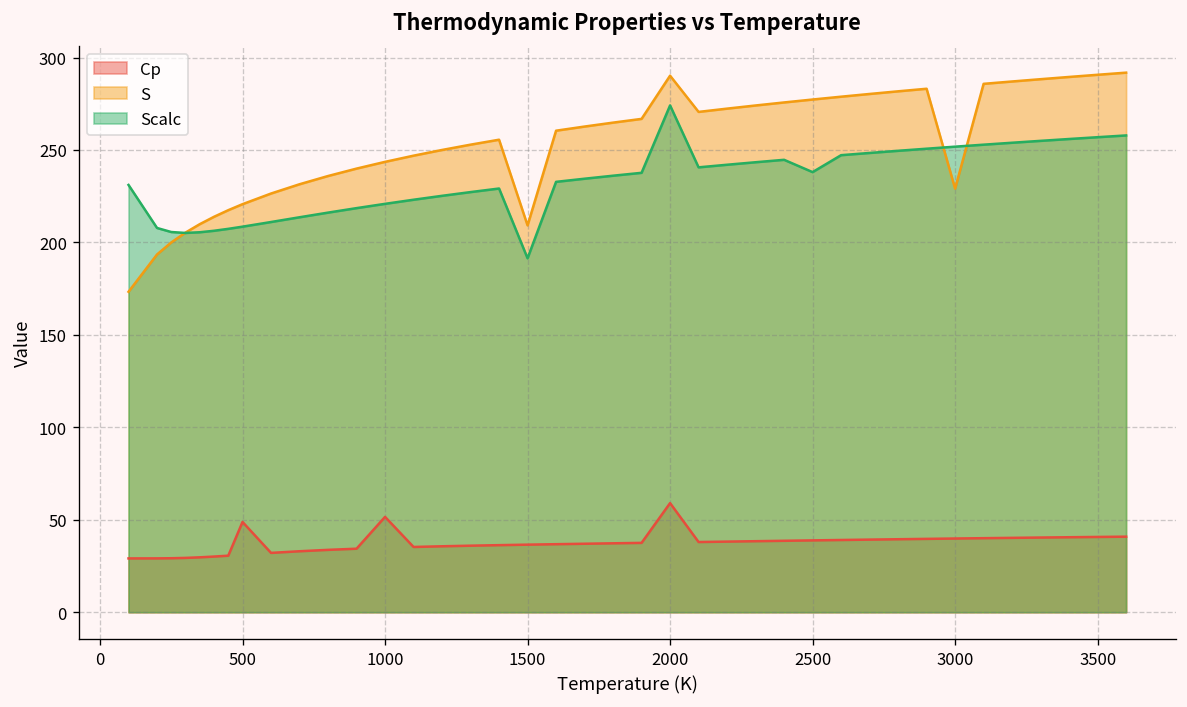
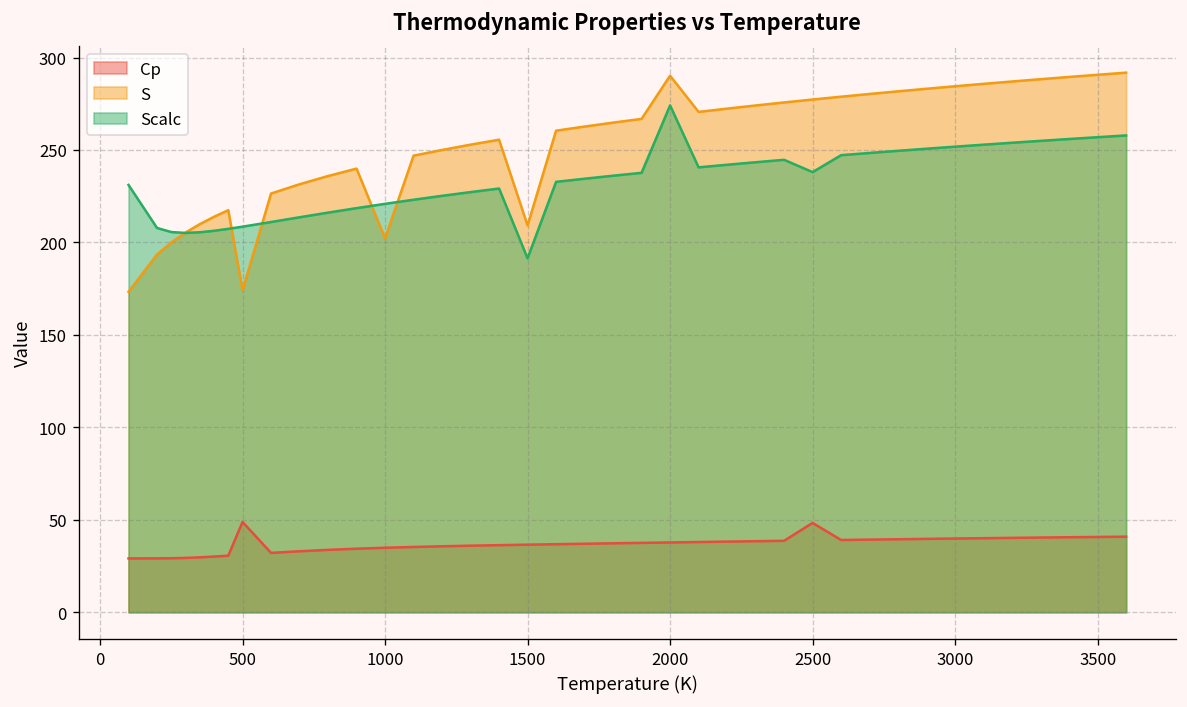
S, 500: 221 -> 174
Cp, 1000: 52 -> 35
S, 1000: 244 -> 202
Cp, 2000: 59 -> 38
Cp, 2500: 39 -> 48
S, 3000: 229 -> 284
